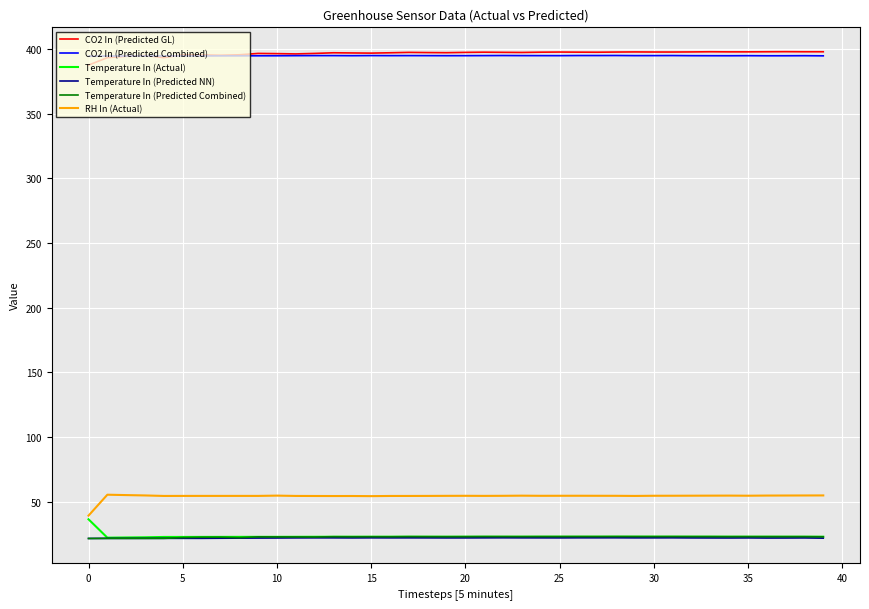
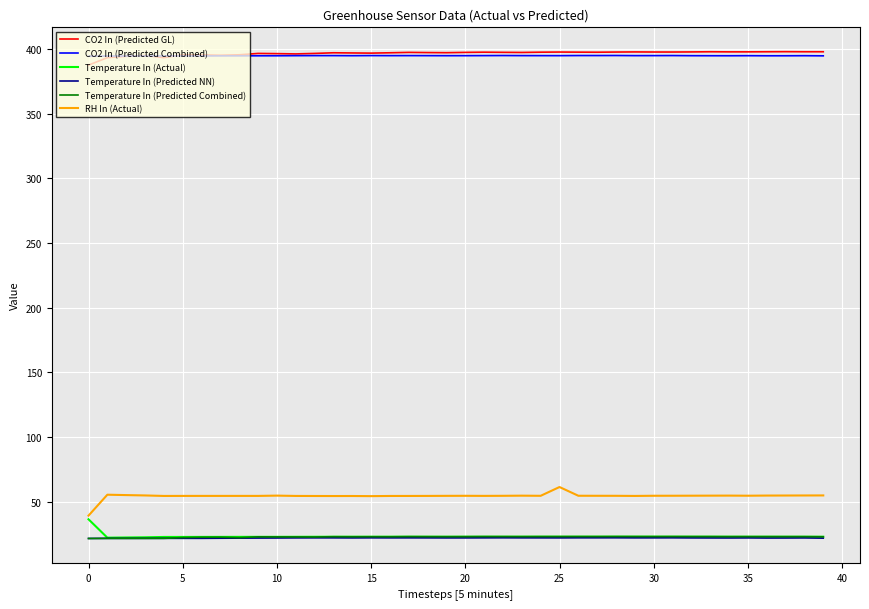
RH In (Actual), 25: 55 -> 61
